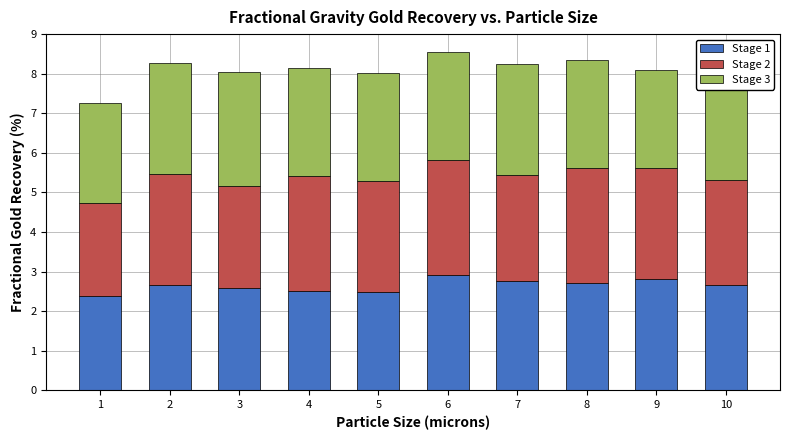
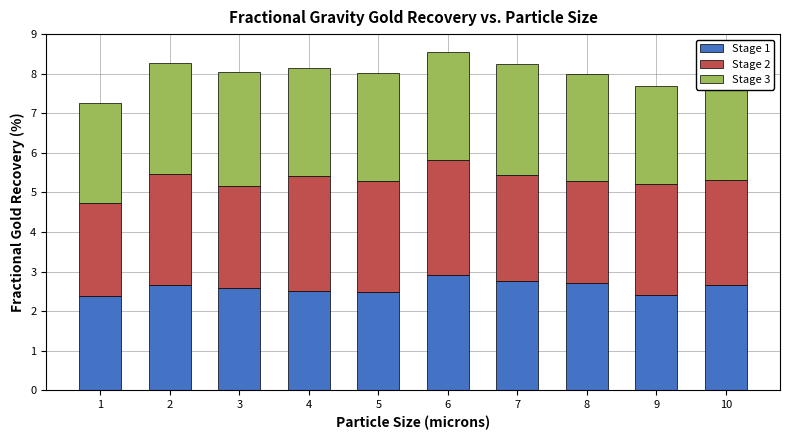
Stage 2, 8: 2.9 -> 2.6
Stage 1, 9: 2.8 -> 2.4
